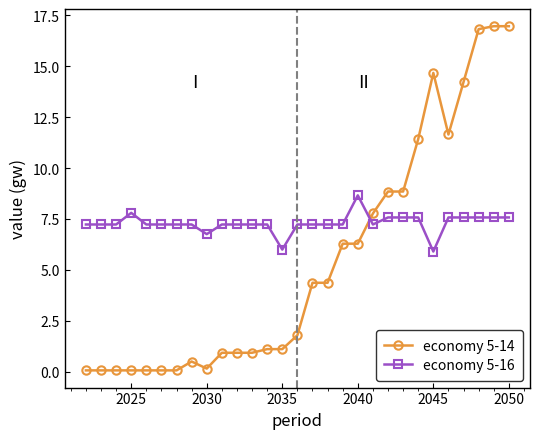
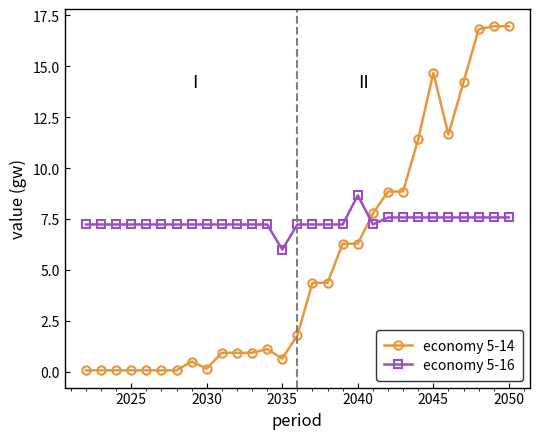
economy 5-16, 2025: 7.8 -> 7.2
economy 5-16, 2030: 6.8 -> 7.2
economy 5-14, 2035: 1.1 -> 0.6
economy 5-16, 2045: 5.9 -> 7.6
